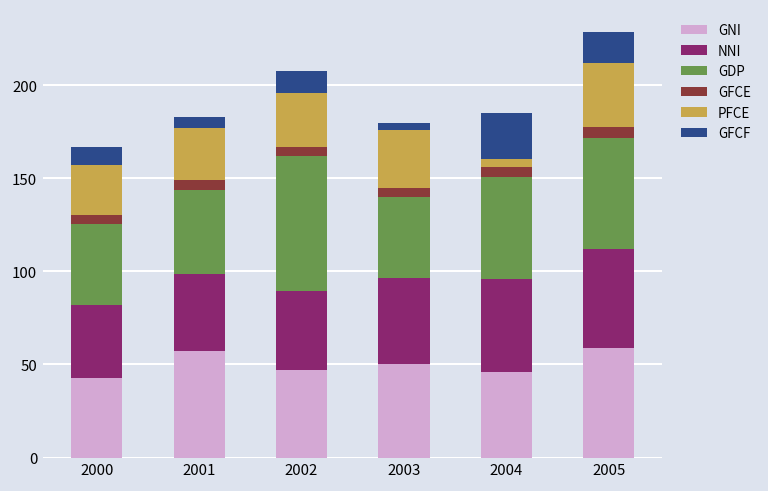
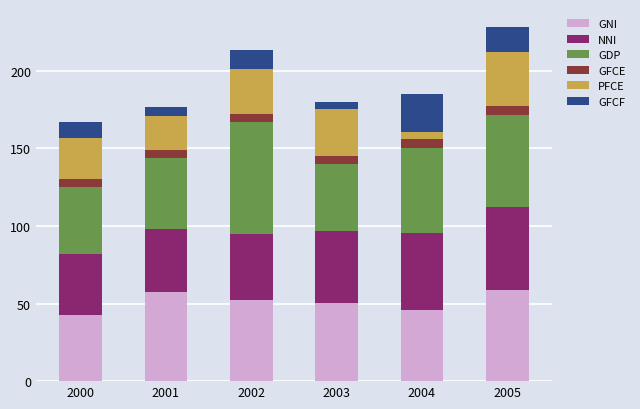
PFCE, 2001: 28 -> 22
GNI, 2002: 47 -> 52
